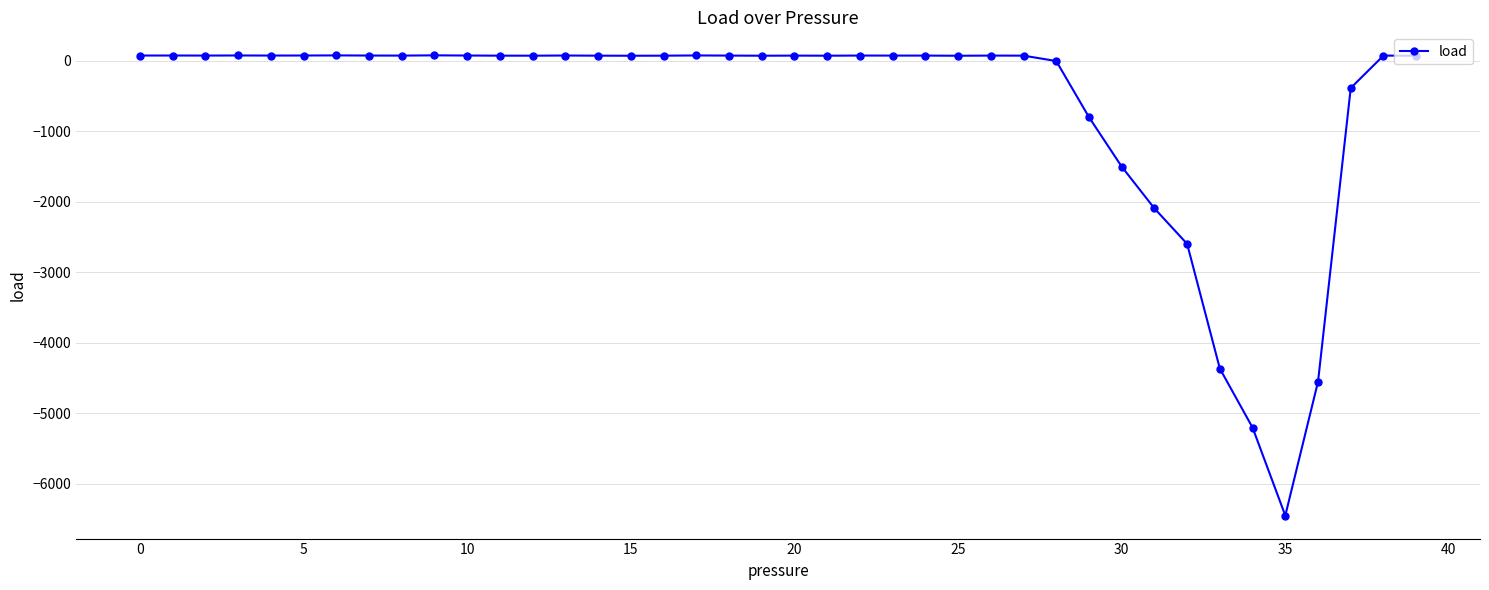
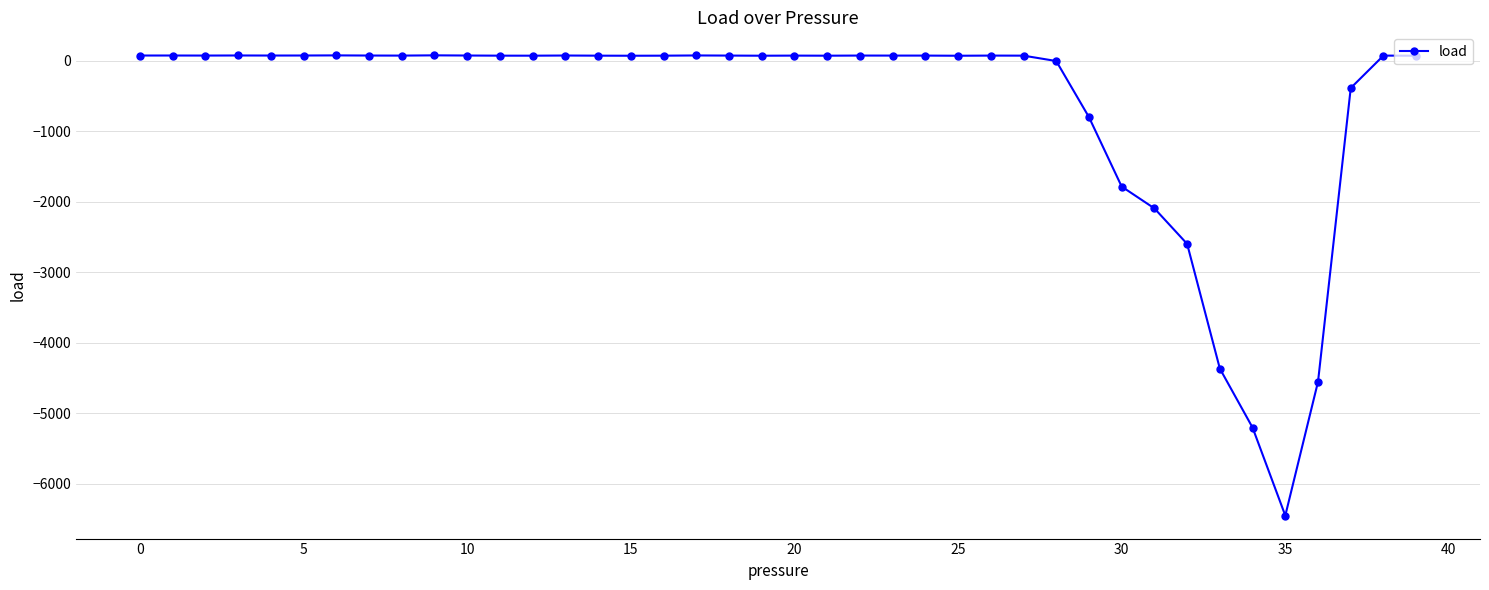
30: -1500 -> -1800
